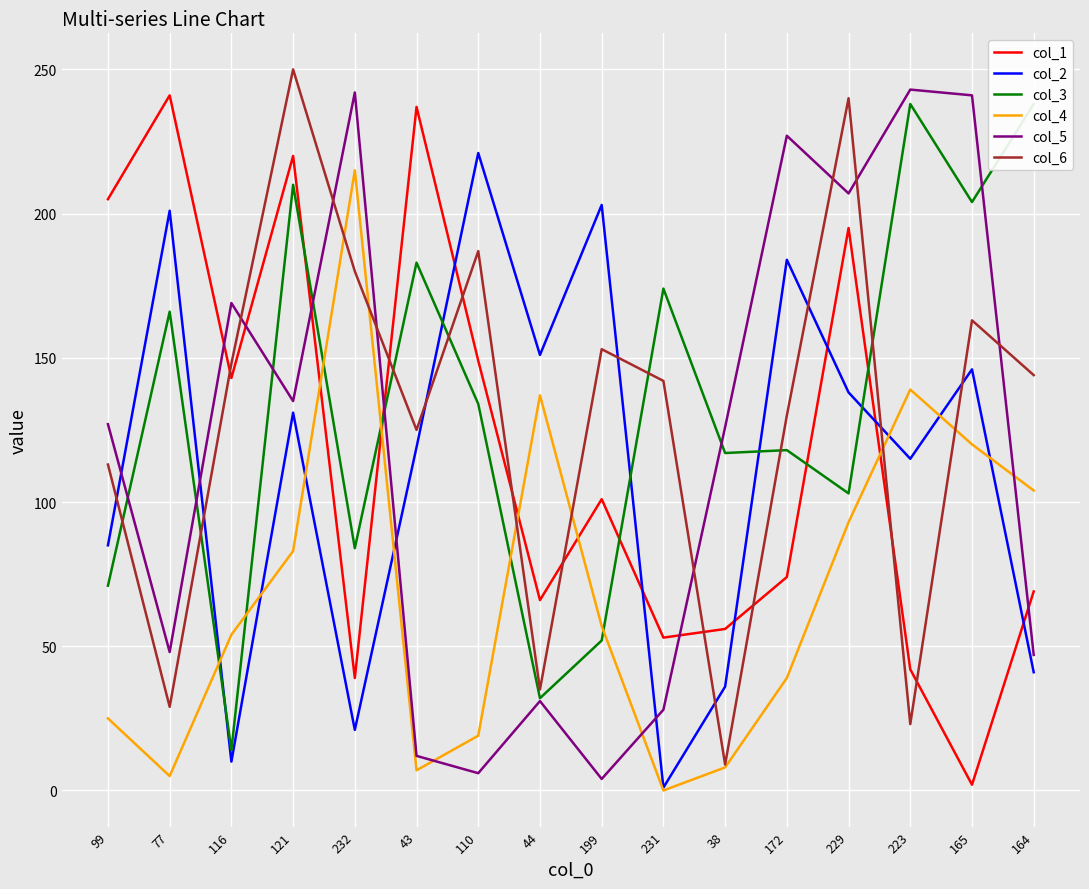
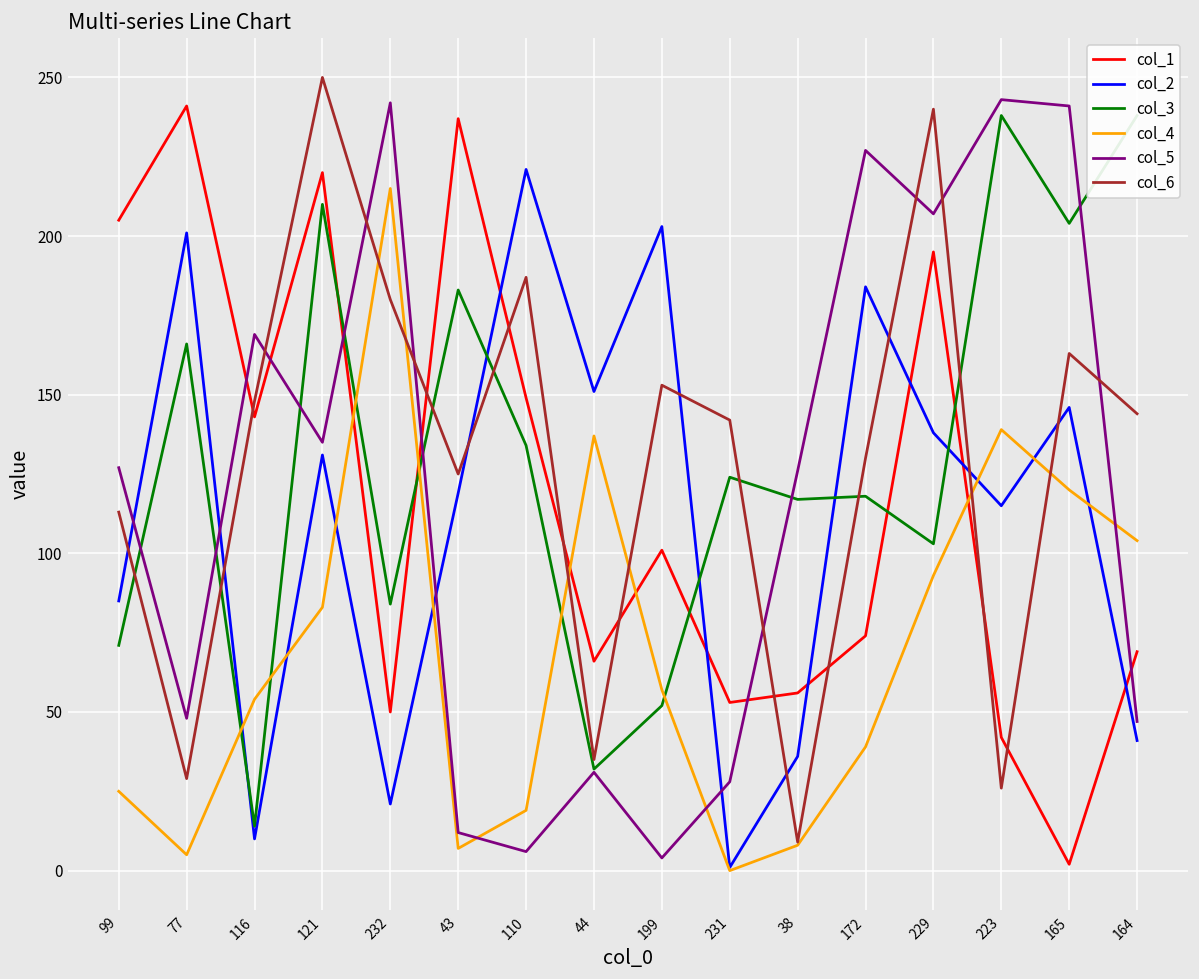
col_1, 232: 39 -> 50
col_3, 231: 174 -> 124
col_6, 223: 23 -> 26
